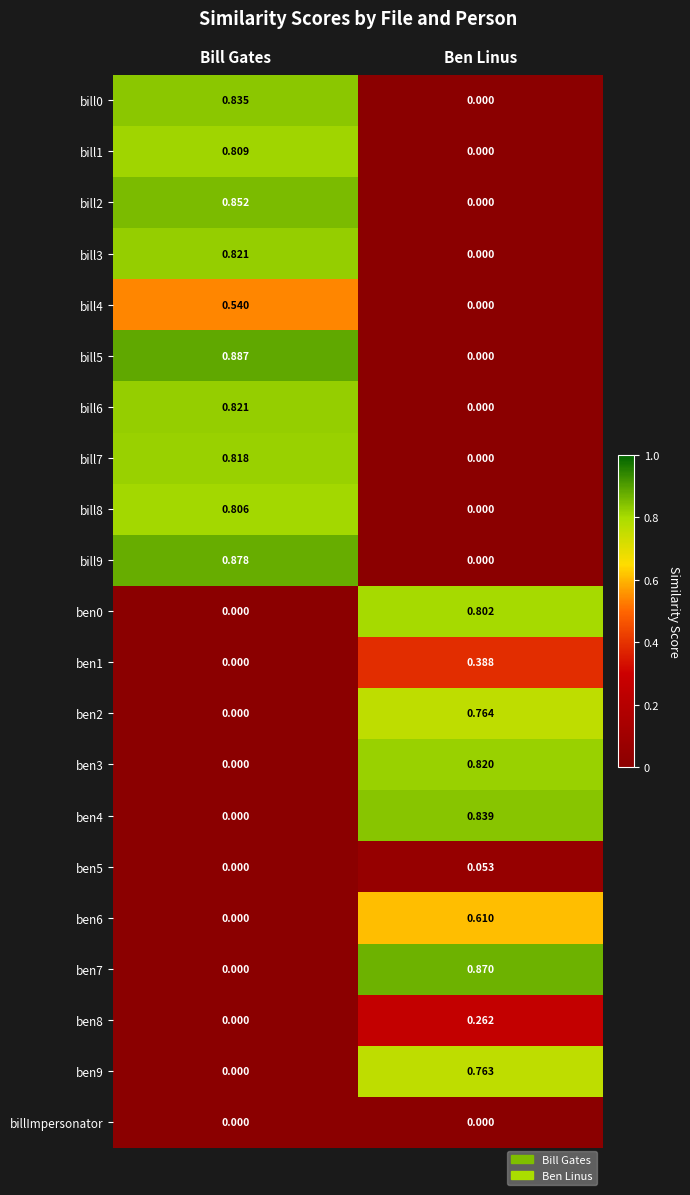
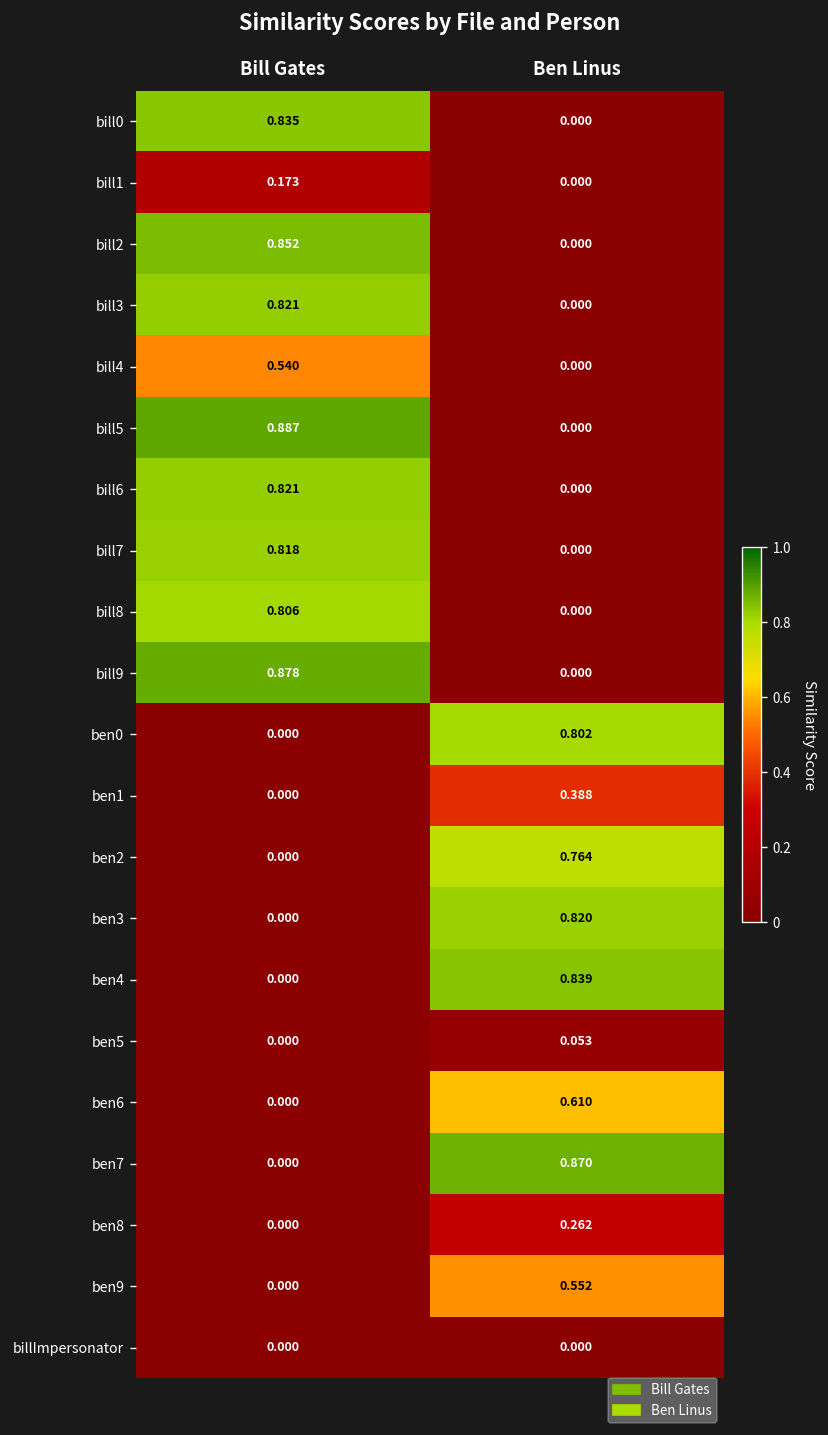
bill1, Bill Gates: 0.809 -> 0.173
ben9, Ben Linus: 0.763 -> 0.552
